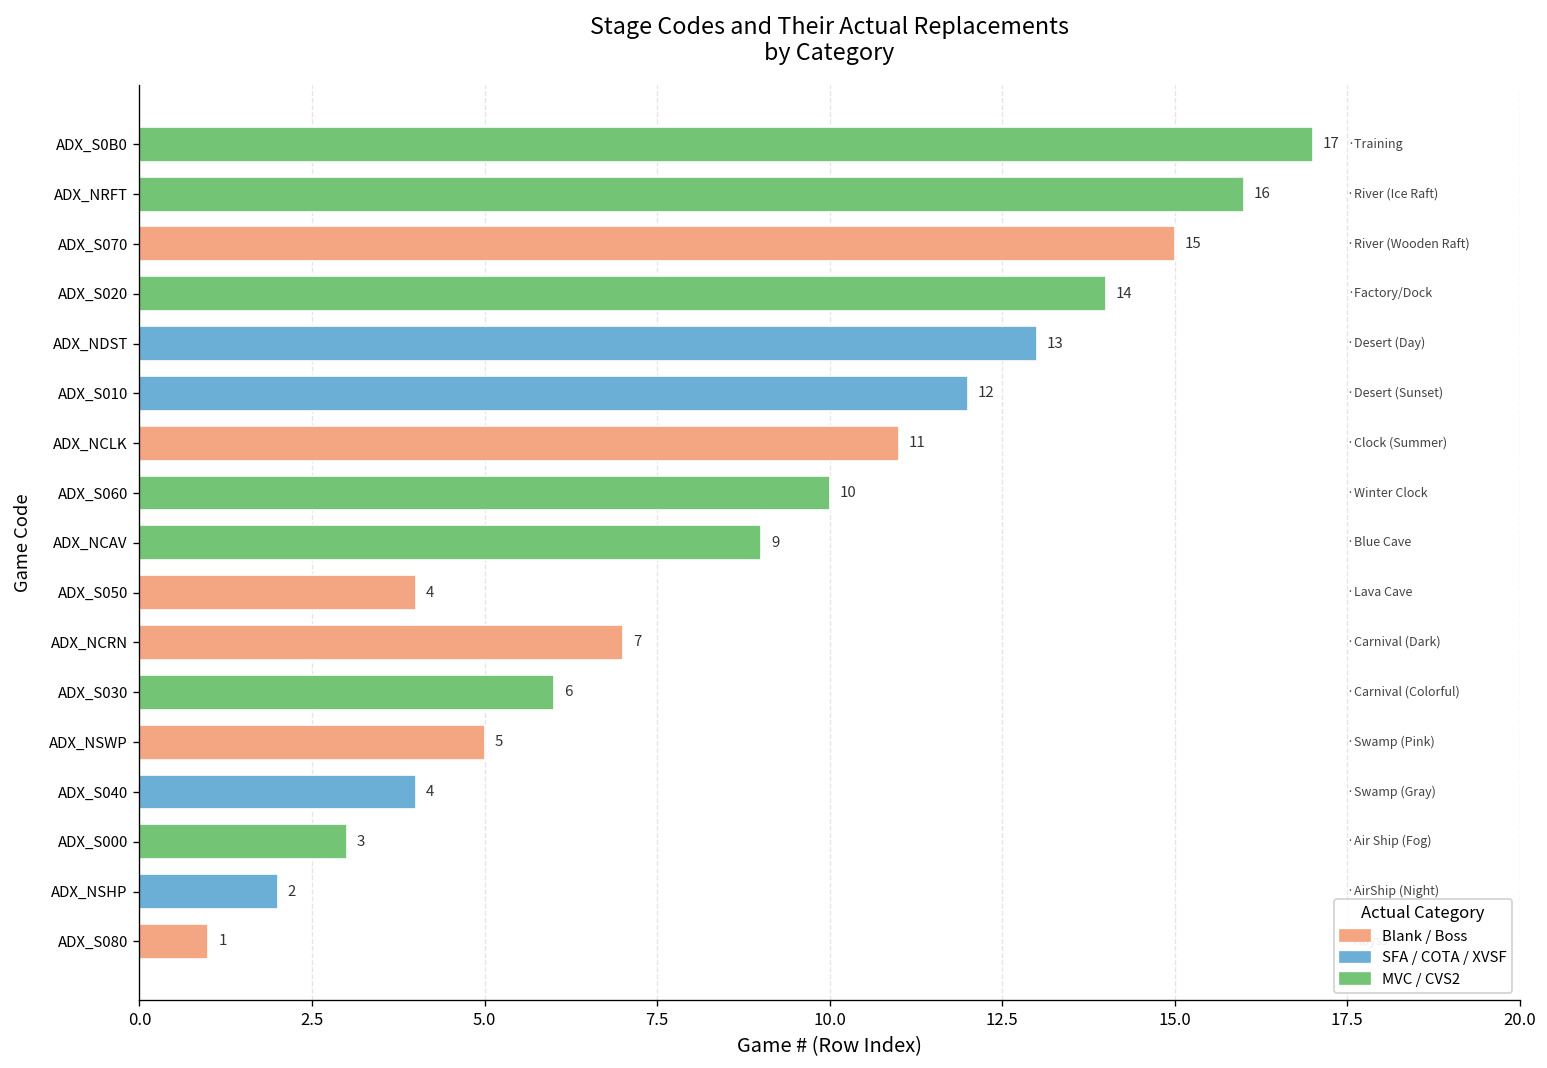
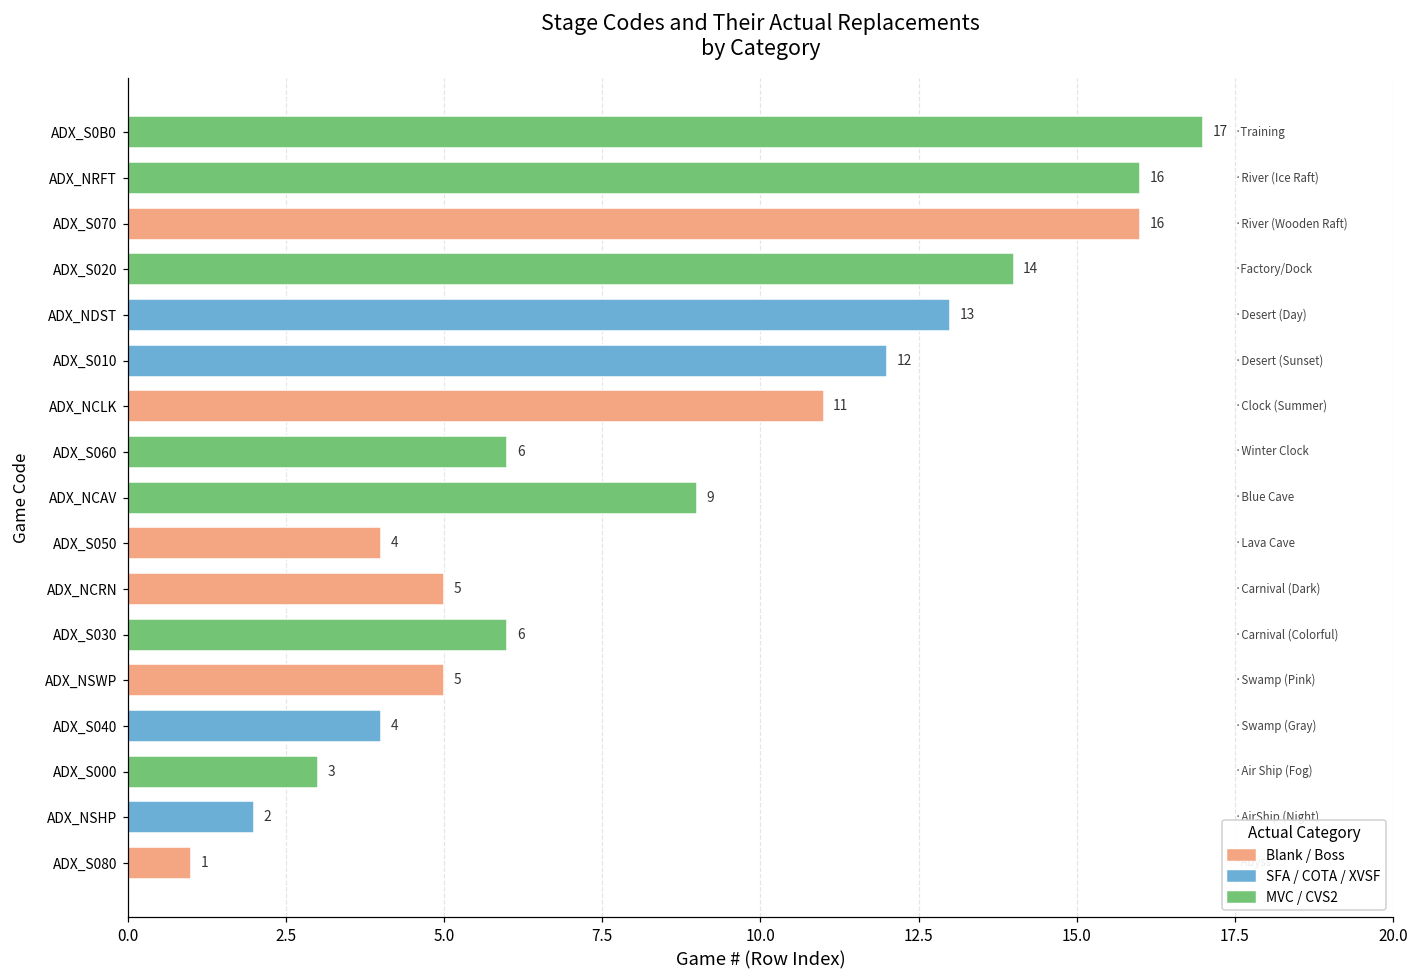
ADX_S070: 15 -> 16
ADX_S060: 10 -> 6
ADX_NCRN: 7 -> 5
